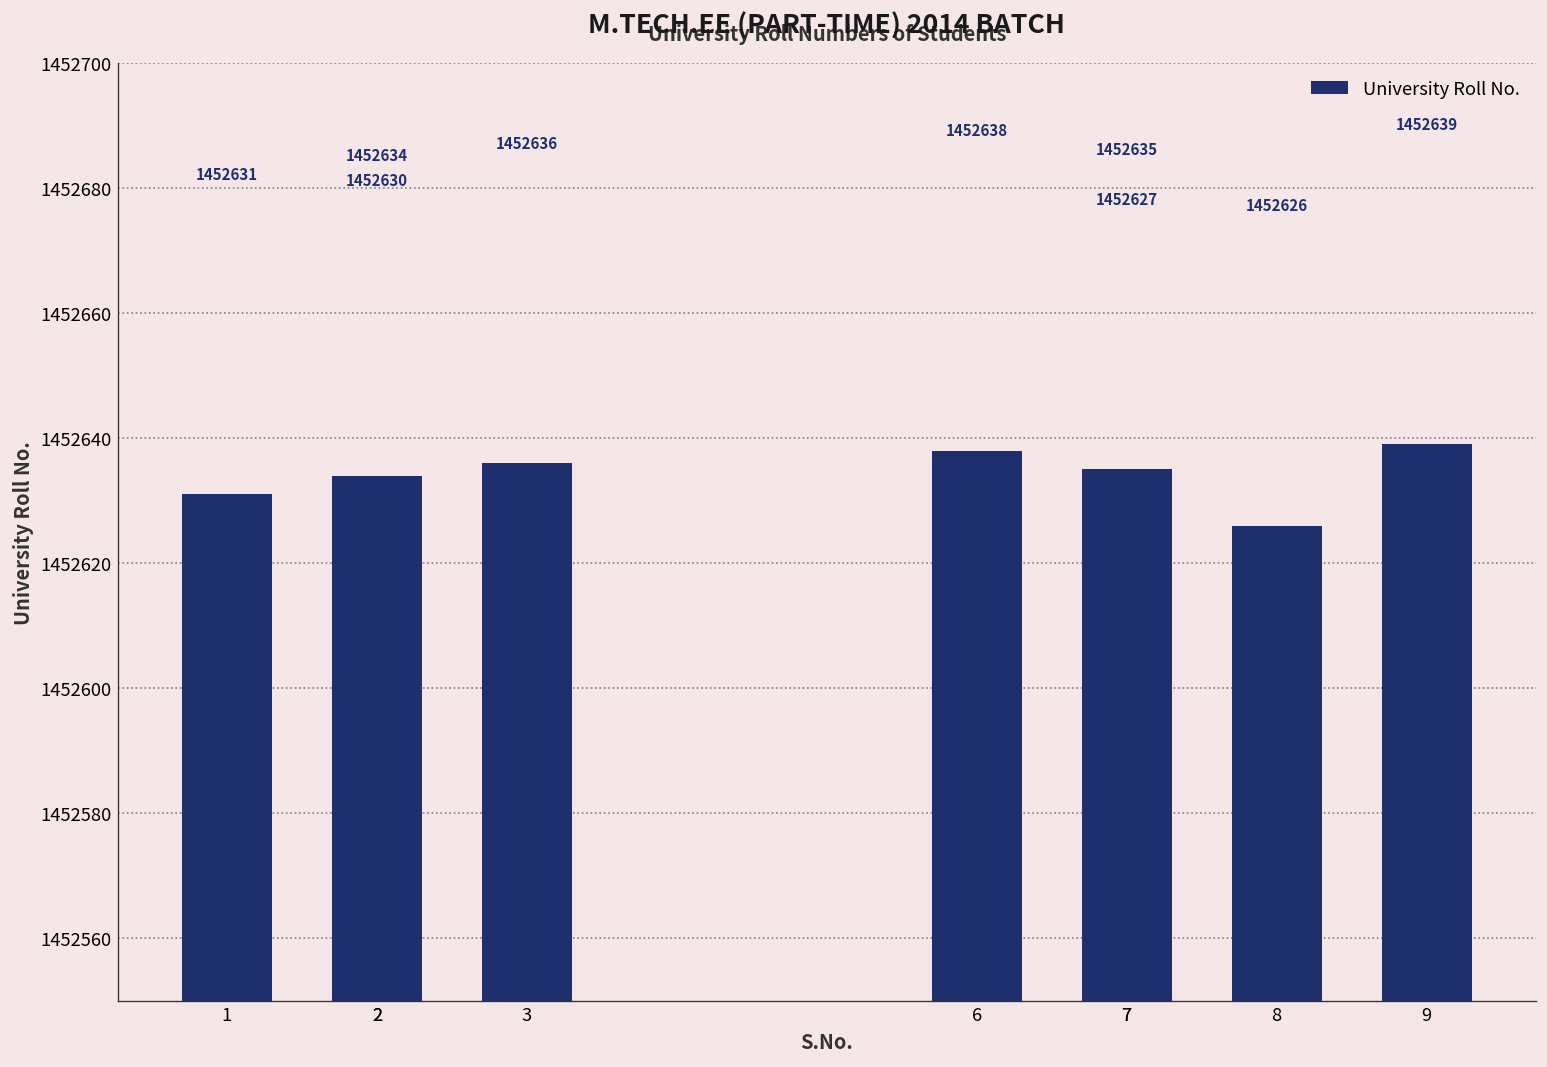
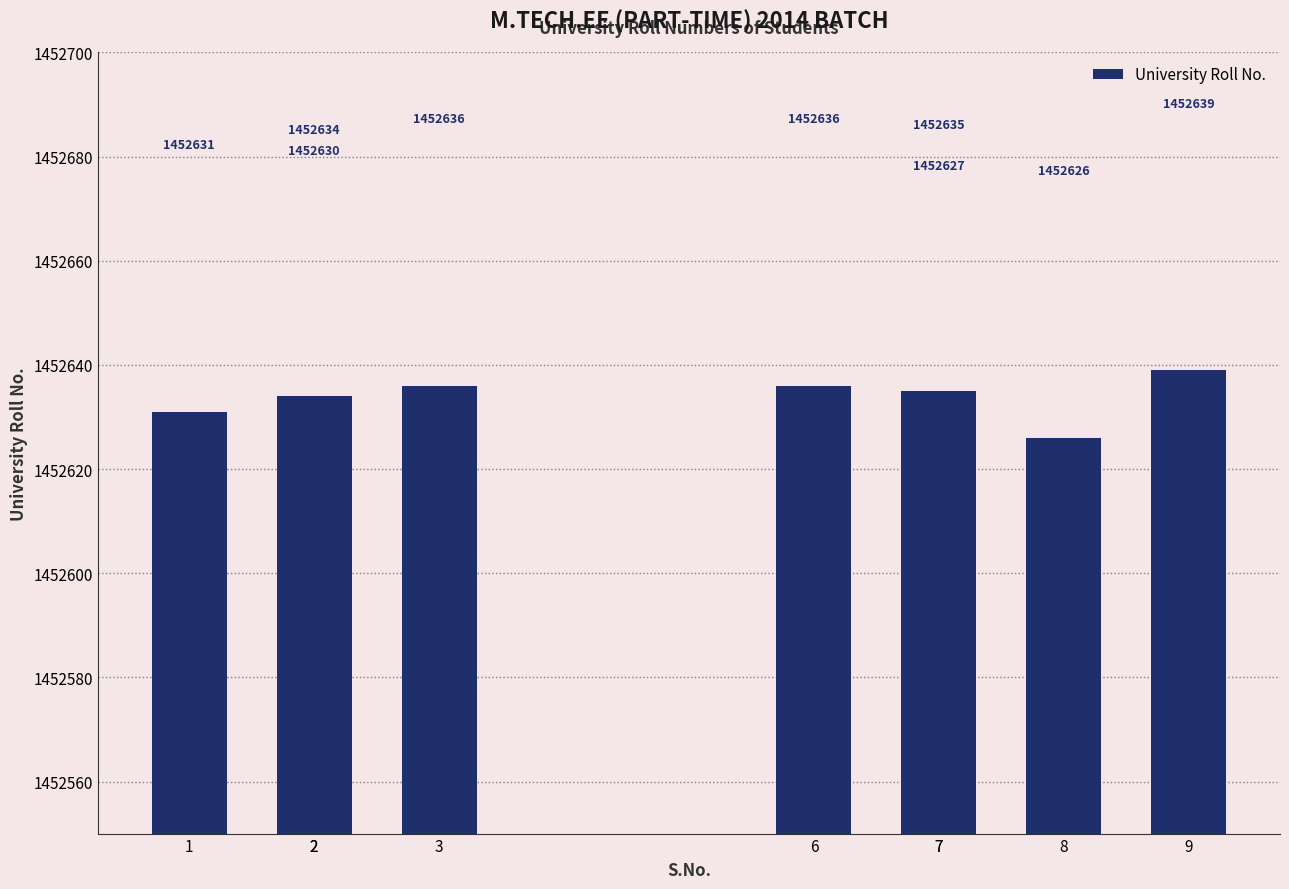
6: 1452638 -> 1452636
